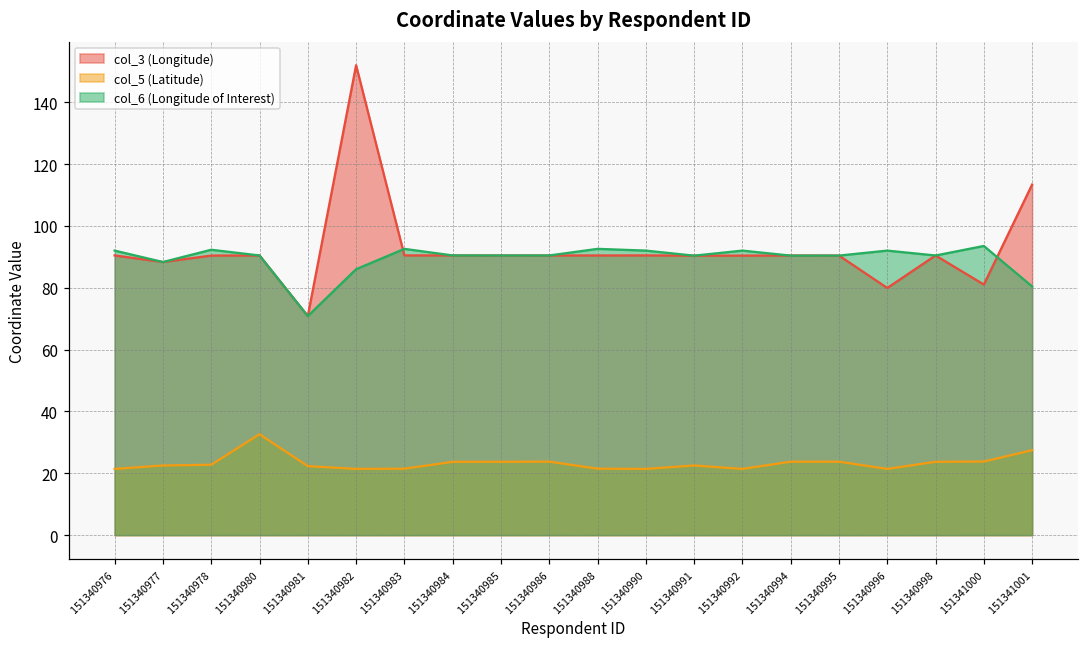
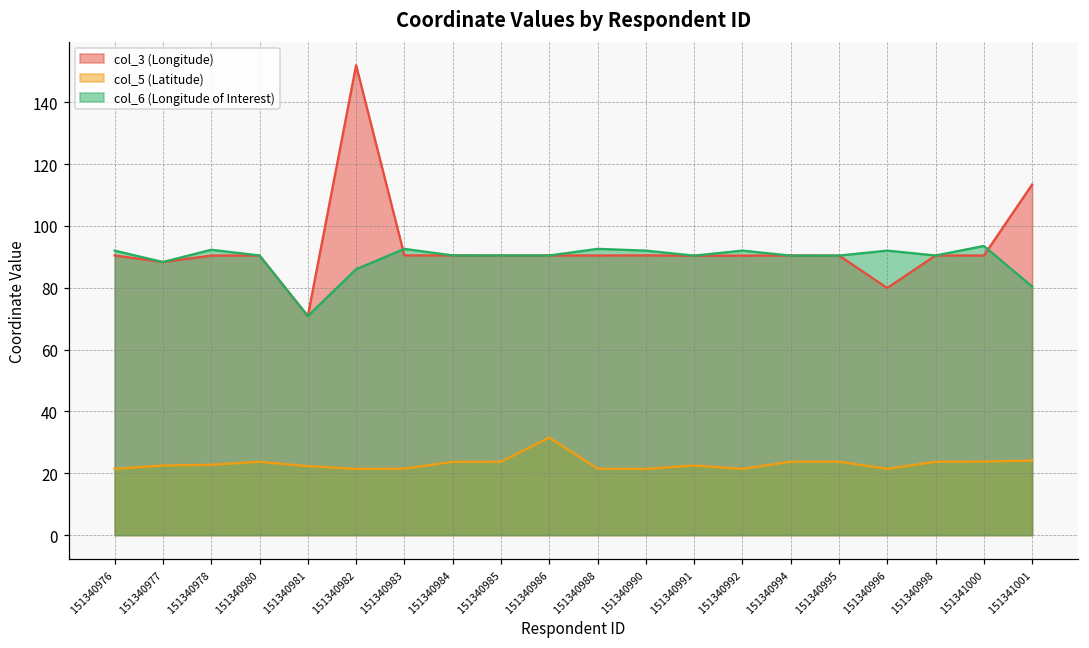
col_5 (Latitude), 151340980: 33 -> 24
col_5 (Latitude), 151340986: 24 -> 32
col_3 (Longitude), 151341000: 81 -> 90
col_5 (Latitude), 151341001: 27 -> 24
